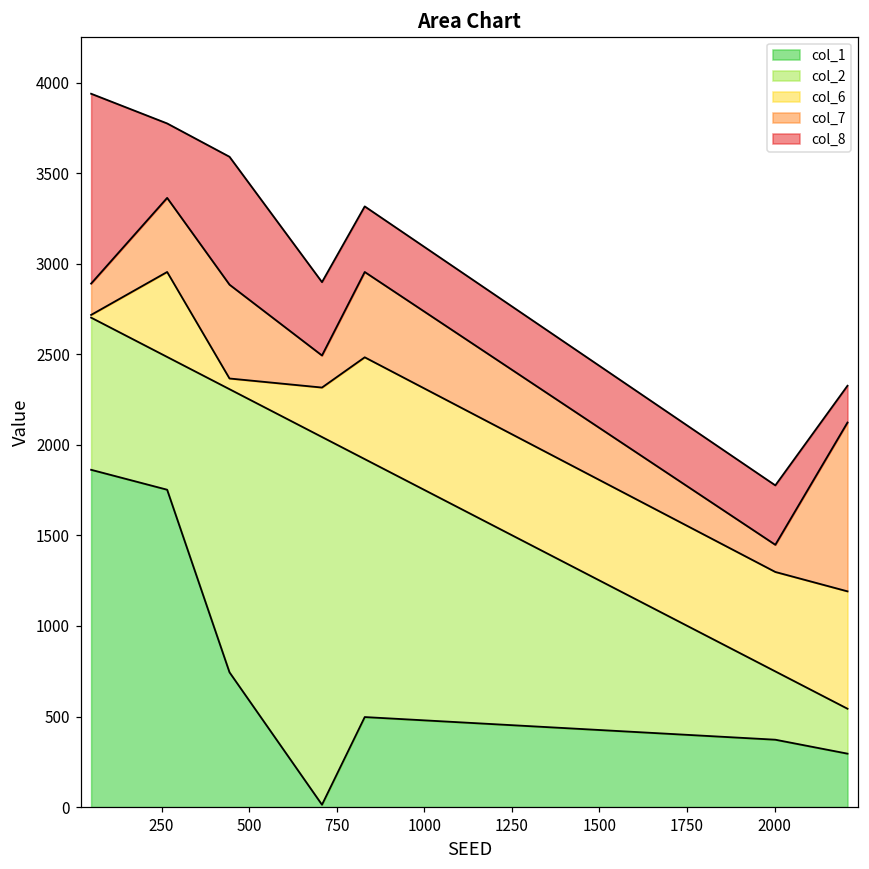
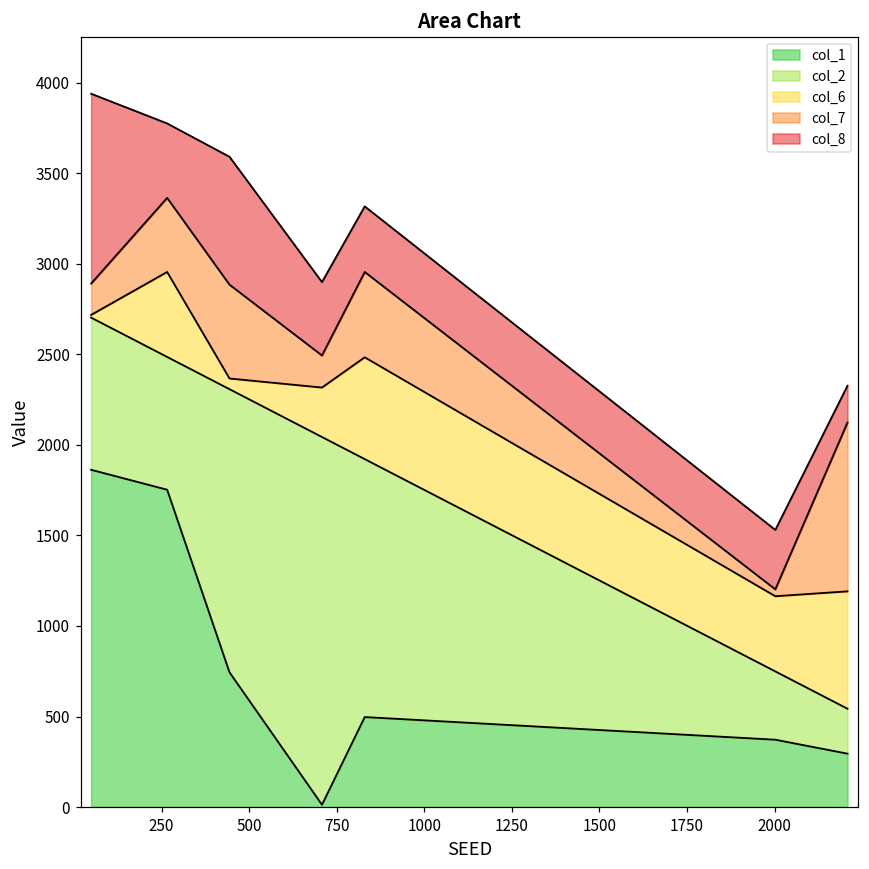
col_6, 2000: 550 -> 420
col_7, 2000: 150 -> 40
